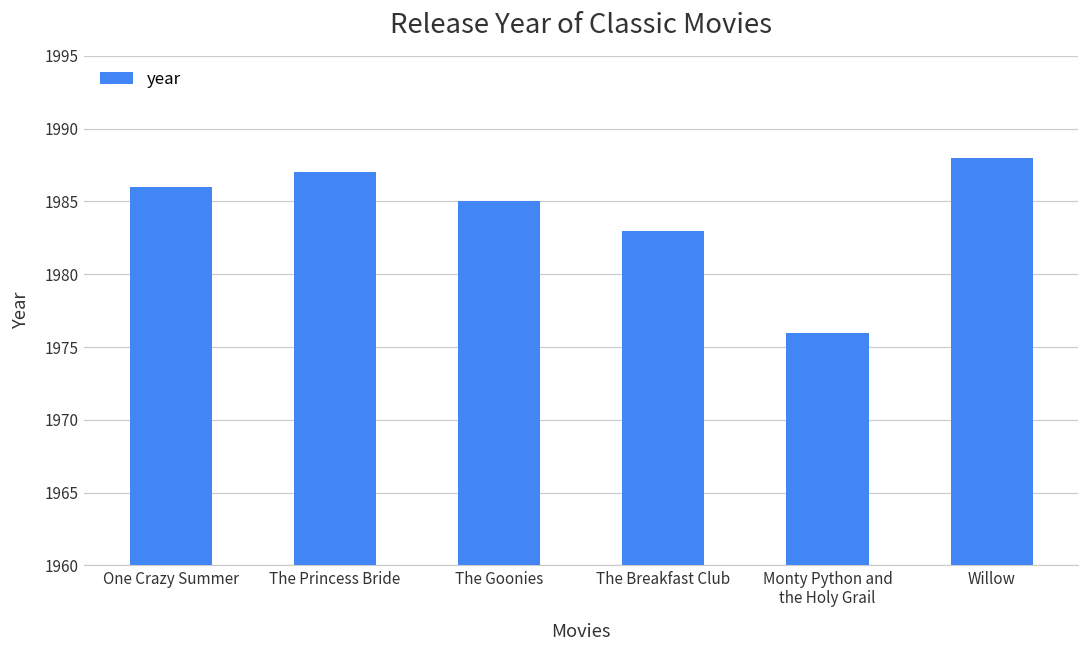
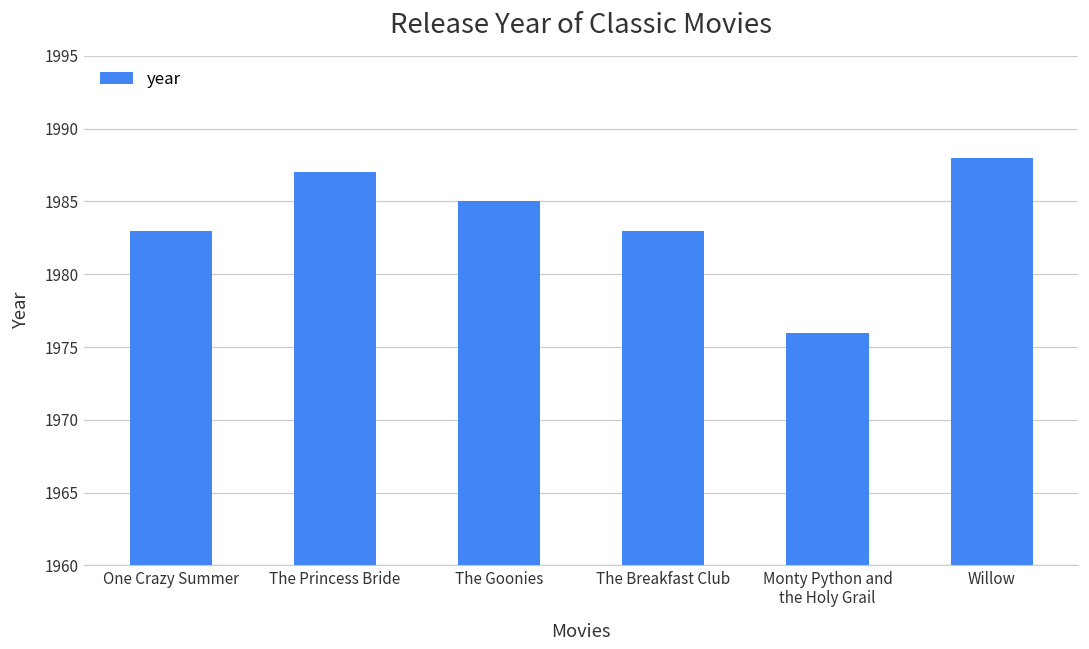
One Crazy Summer: 1986 -> 1983
